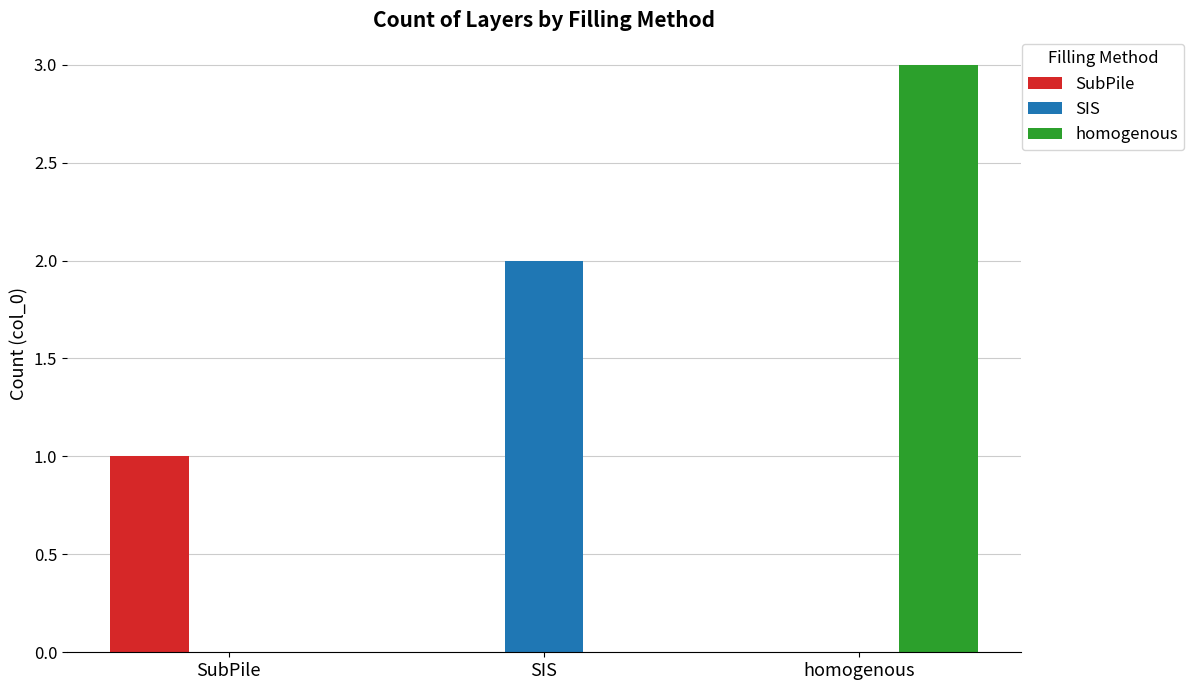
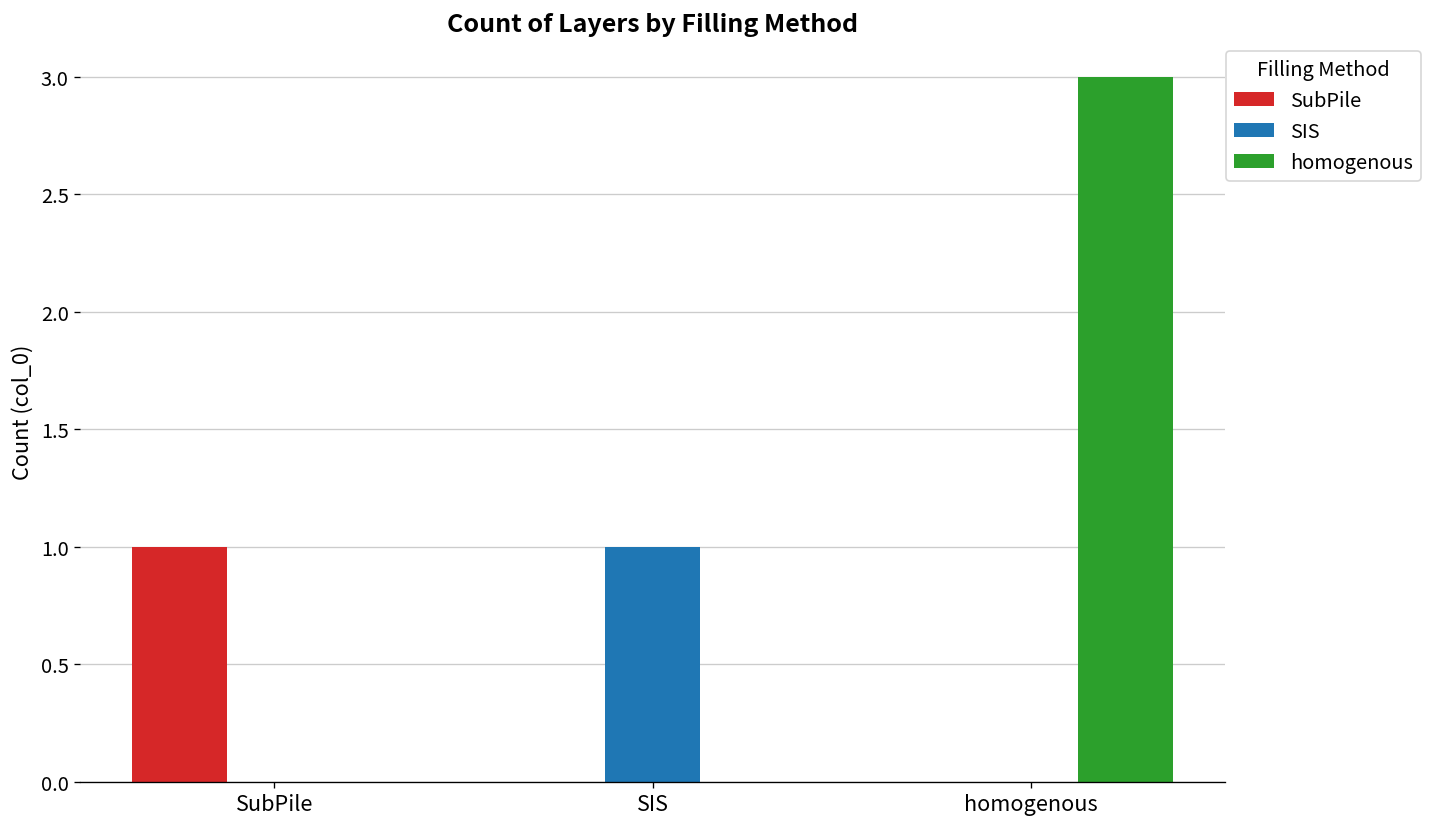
SIS, SIS: 2 -> 1
